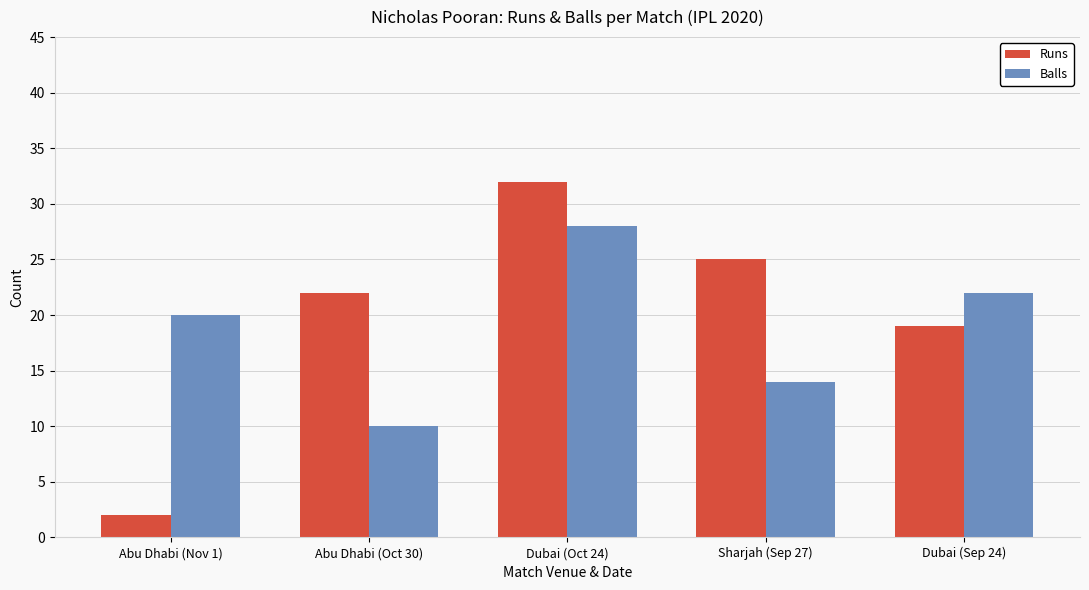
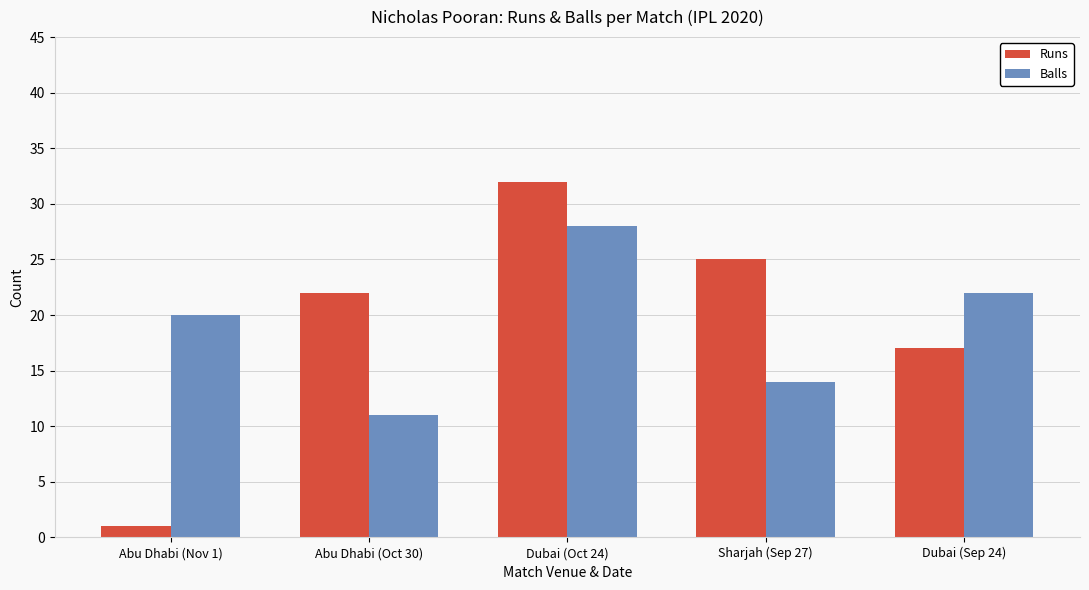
Runs, Abu Dhabi (Nov 1): 2 -> 1
Balls, Abu Dhabi (Oct 30): 10 -> 11
Runs, Dubai (Sep 24): 19 -> 17
